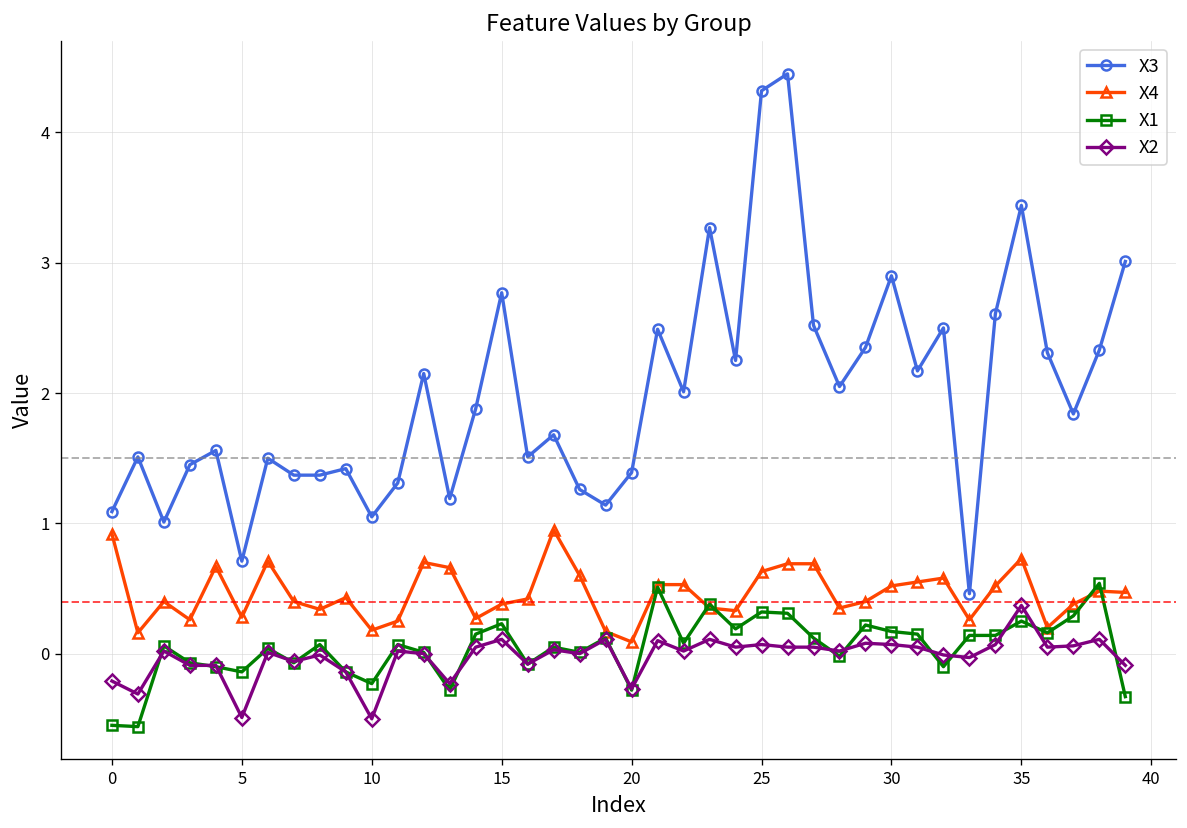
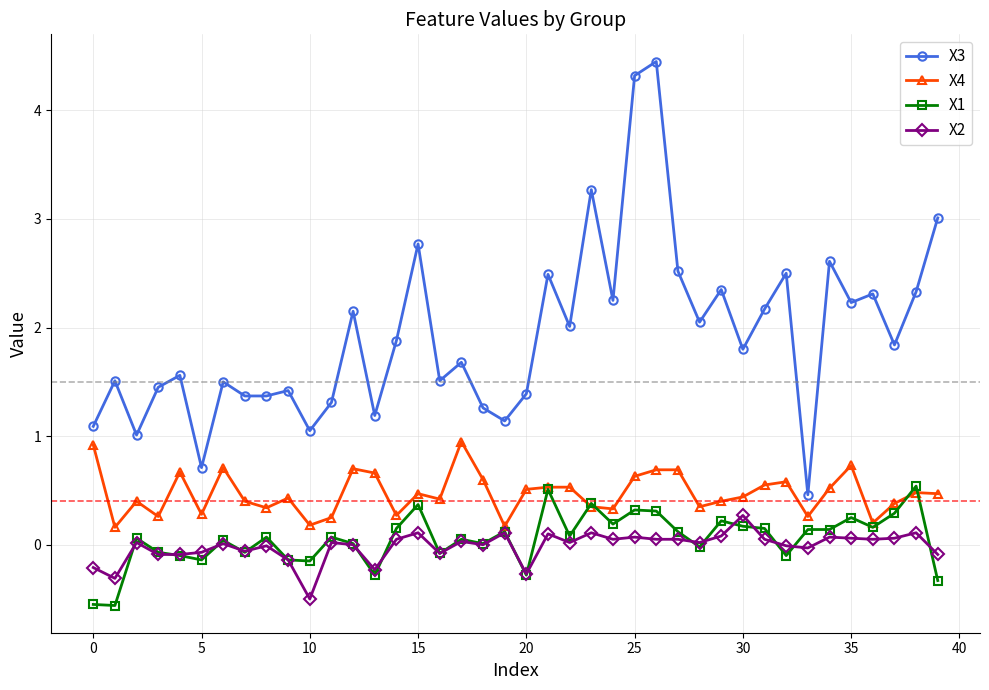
X2, 5: -0.49 -> -0.07
X1, 10: -0.23 -> -0.15
X4, 15: 0.38 -> 0.47
X1, 15: 0.23 -> 0.37
X4, 20: 0.09 -> 0.51
X3, 30: 2.9 -> 1.8
X4, 30: 0.52 -> 0.44
X2, 30: 0.07 -> 0.27
X3, 35: 3.44 -> 2.23
X2, 35: 0.37 -> 0.06
